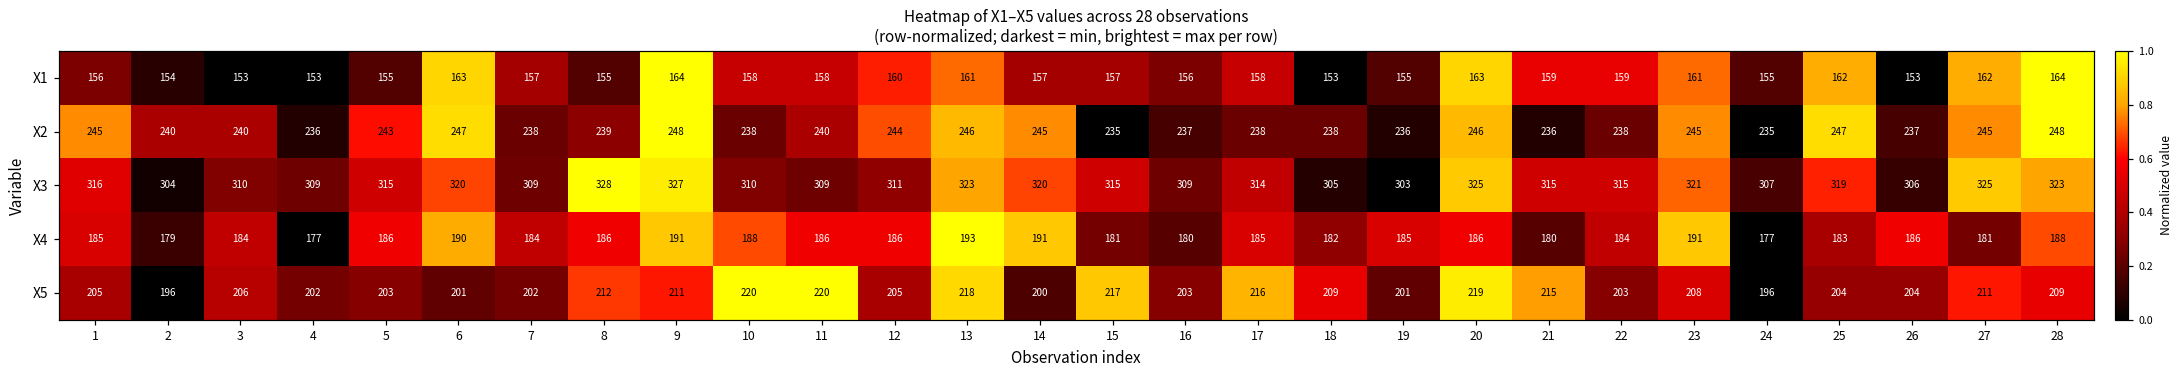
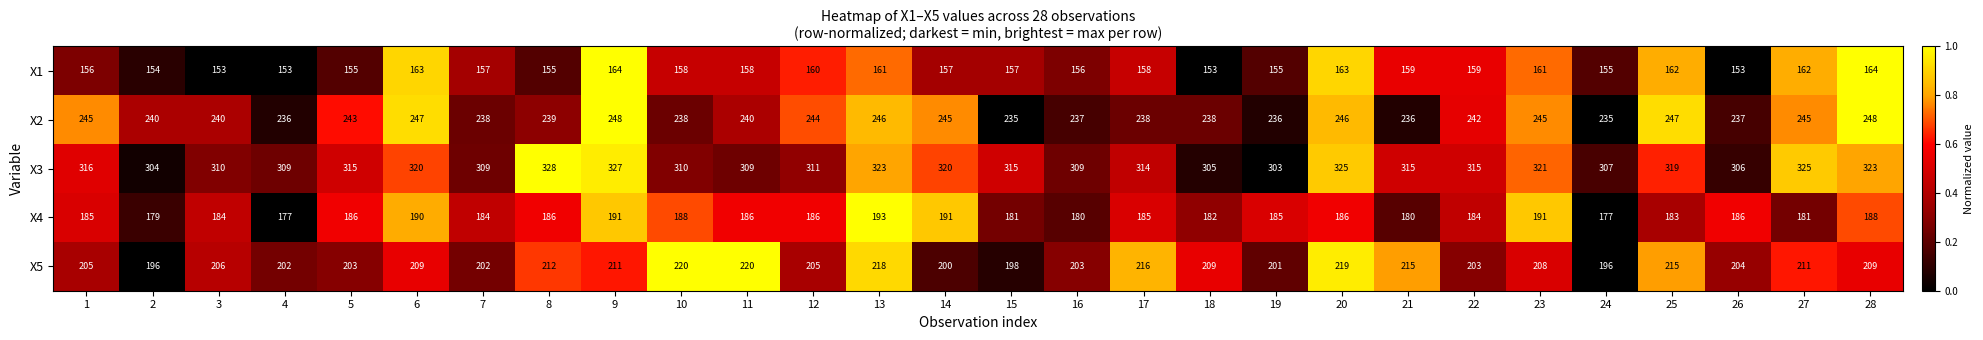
X2, 22: 238 -> 242
X5, 6: 201 -> 209
X5, 15: 217 -> 198
X5, 25: 204 -> 215
